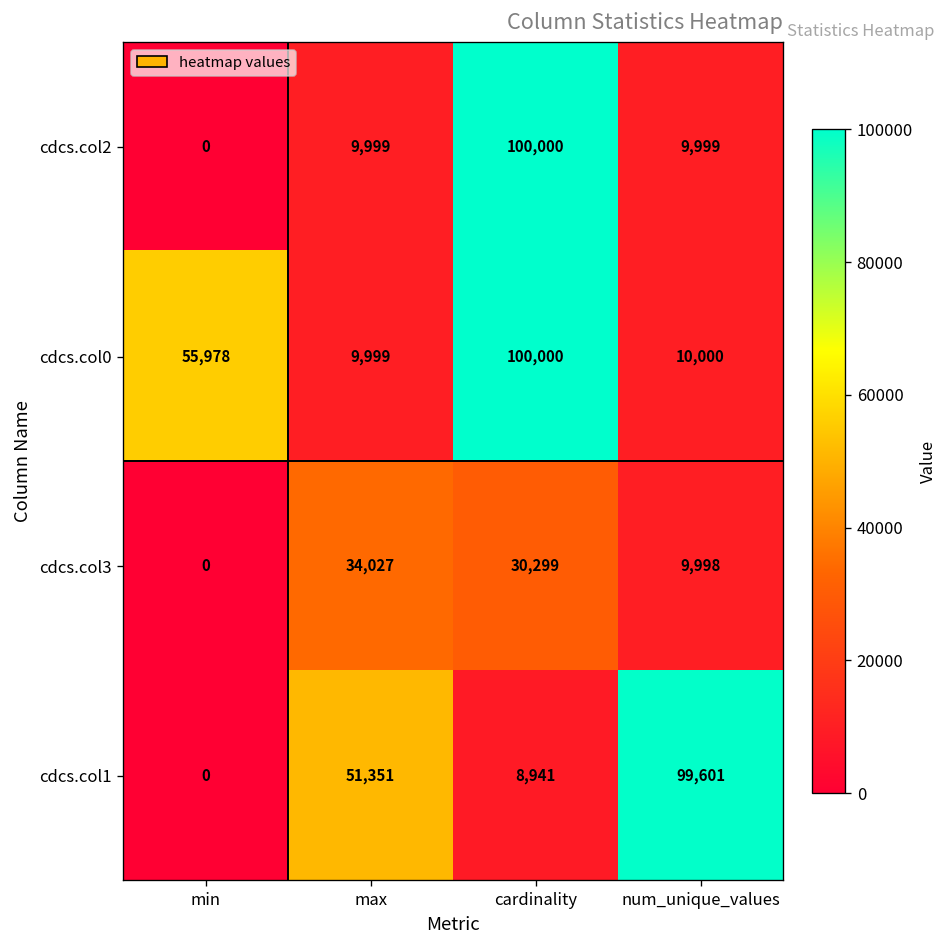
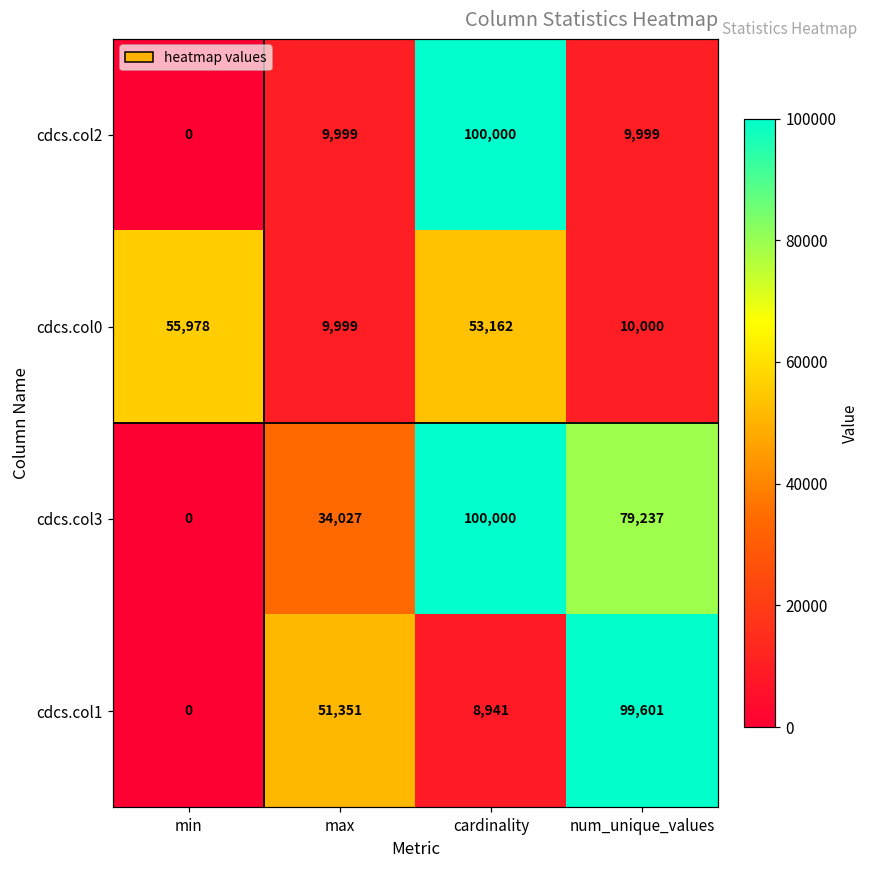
cdcs.col0, cardinality: 100,000 -> 53,162
cdcs.col3, cardinality: 30,299 -> 100,000
cdcs.col3, num_unique_values: 9,998 -> 79,237
